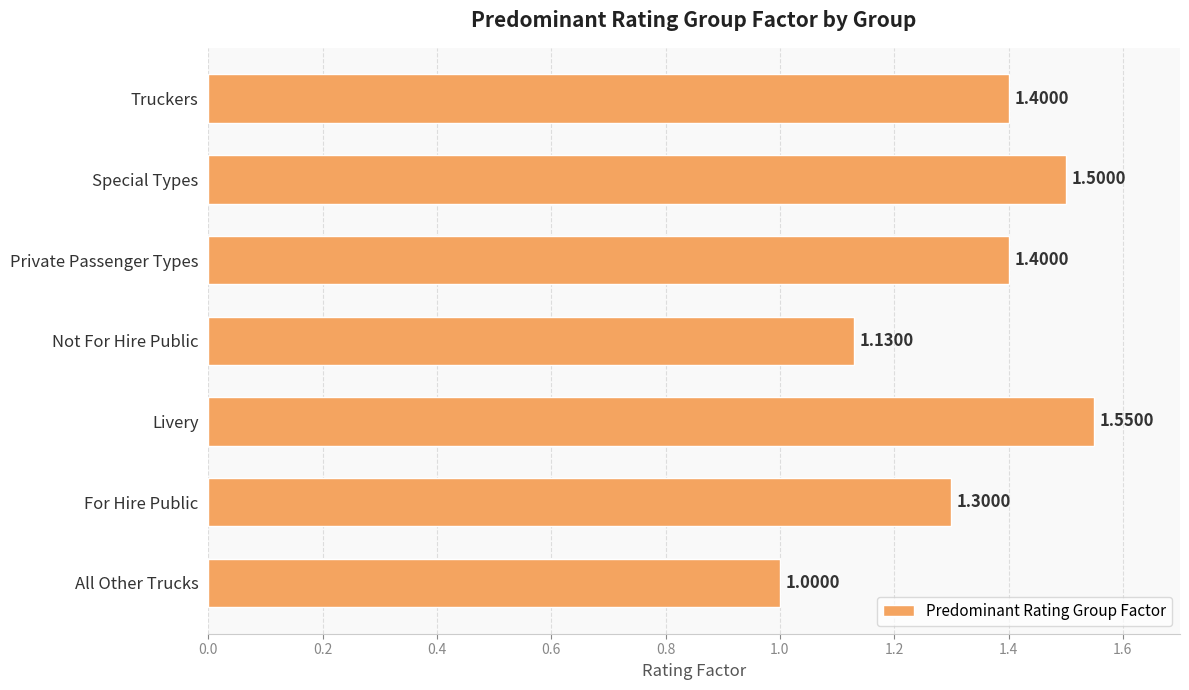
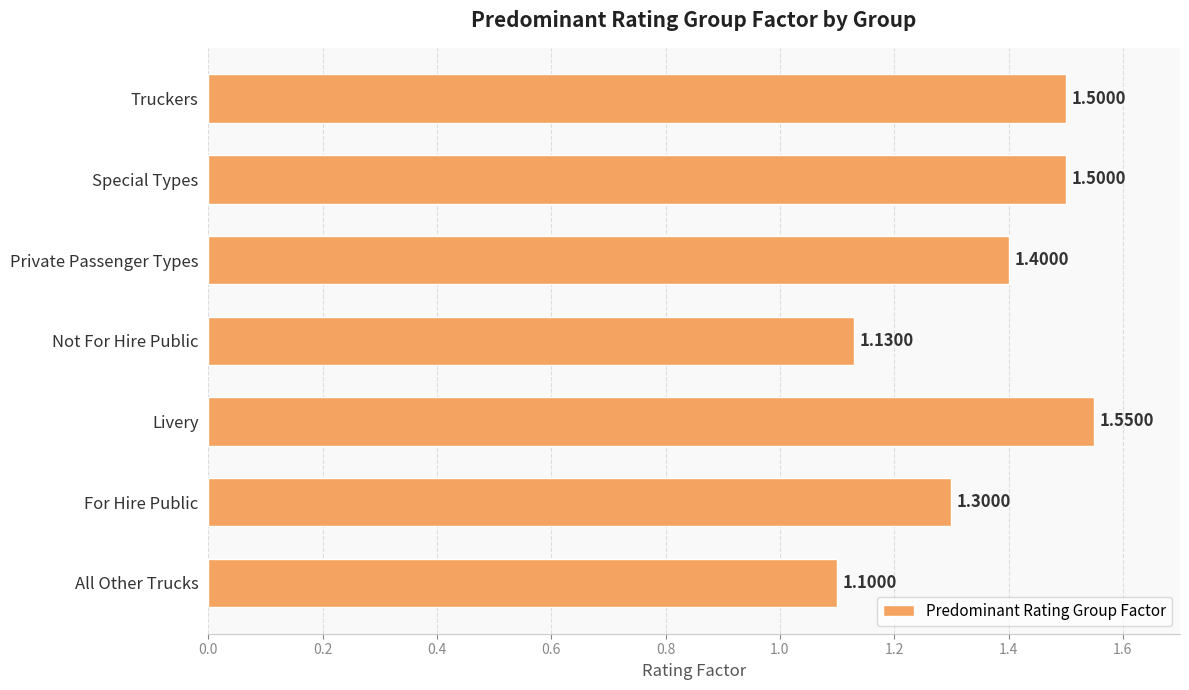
Truckers: 1.4000 -> 1.5000
All Other Trucks: 1.0000 -> 1.1000
